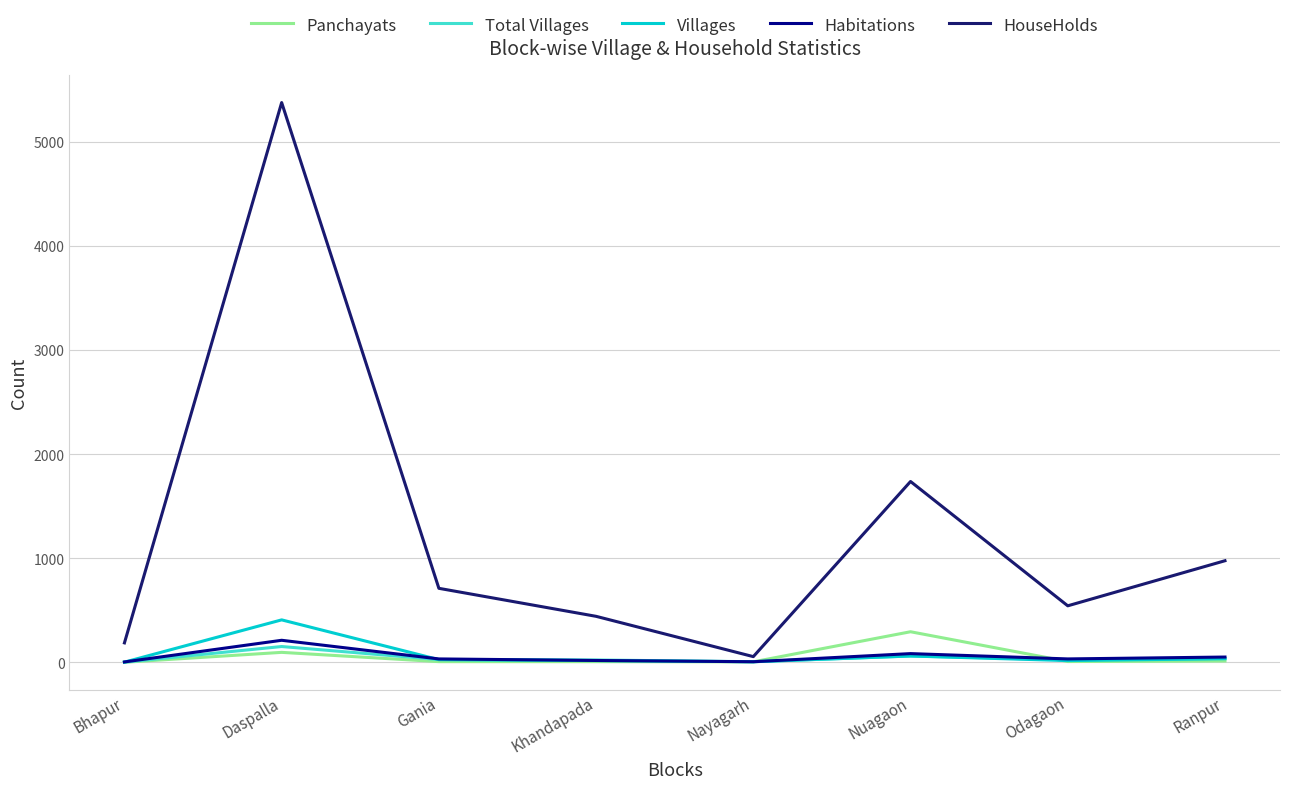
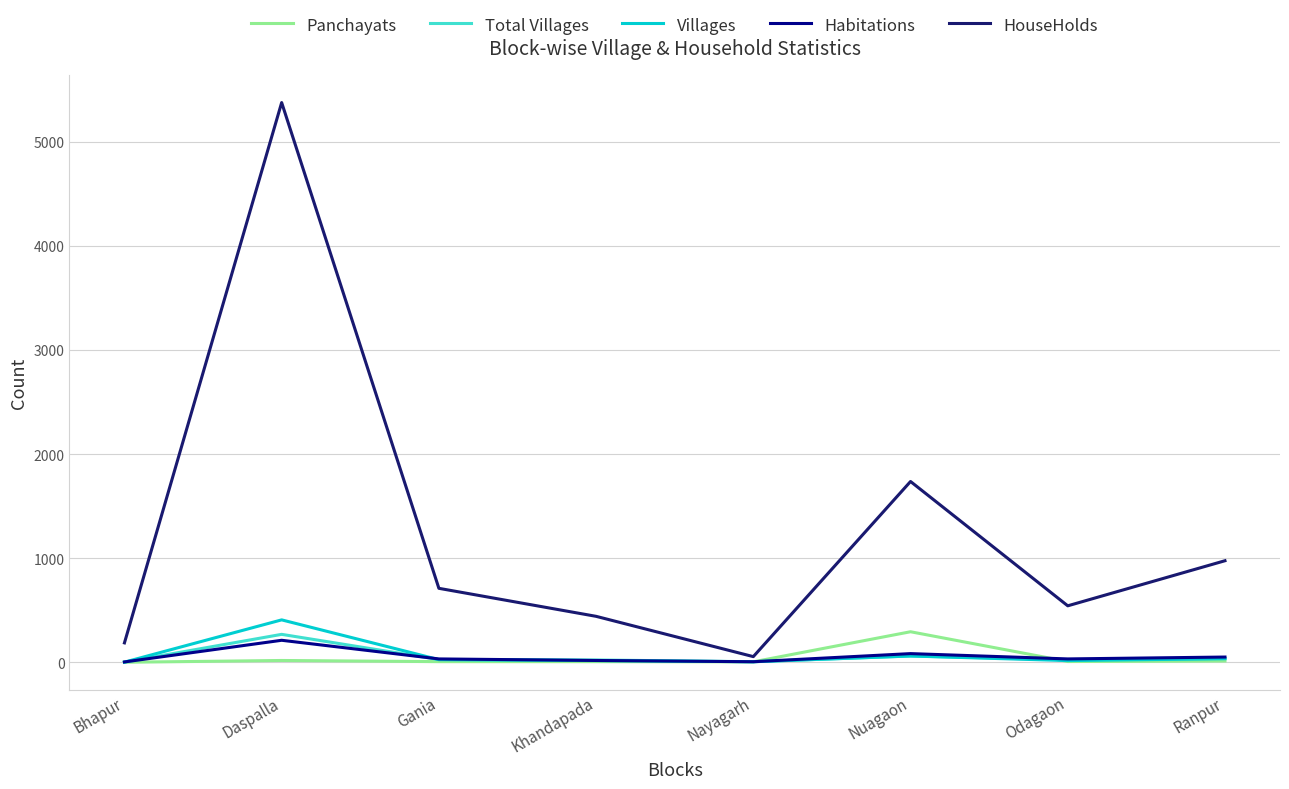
Panchayats, Daspalla: 100 -> 20
Total Villages, Daspalla: 150 -> 270
